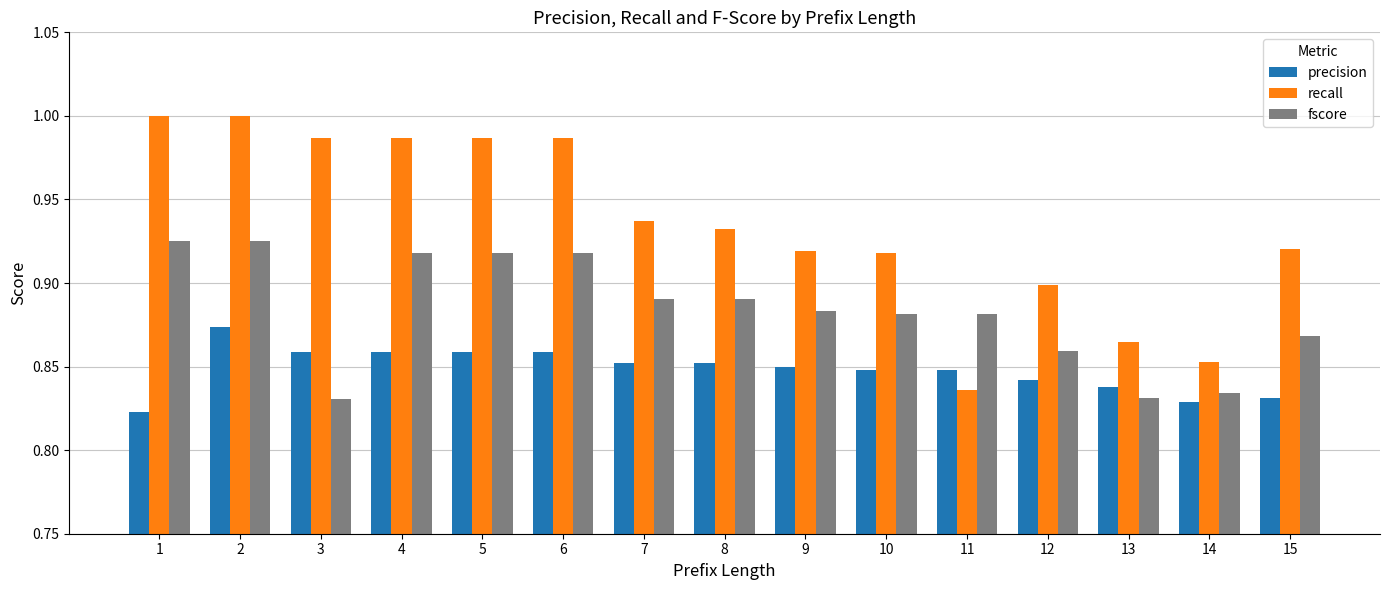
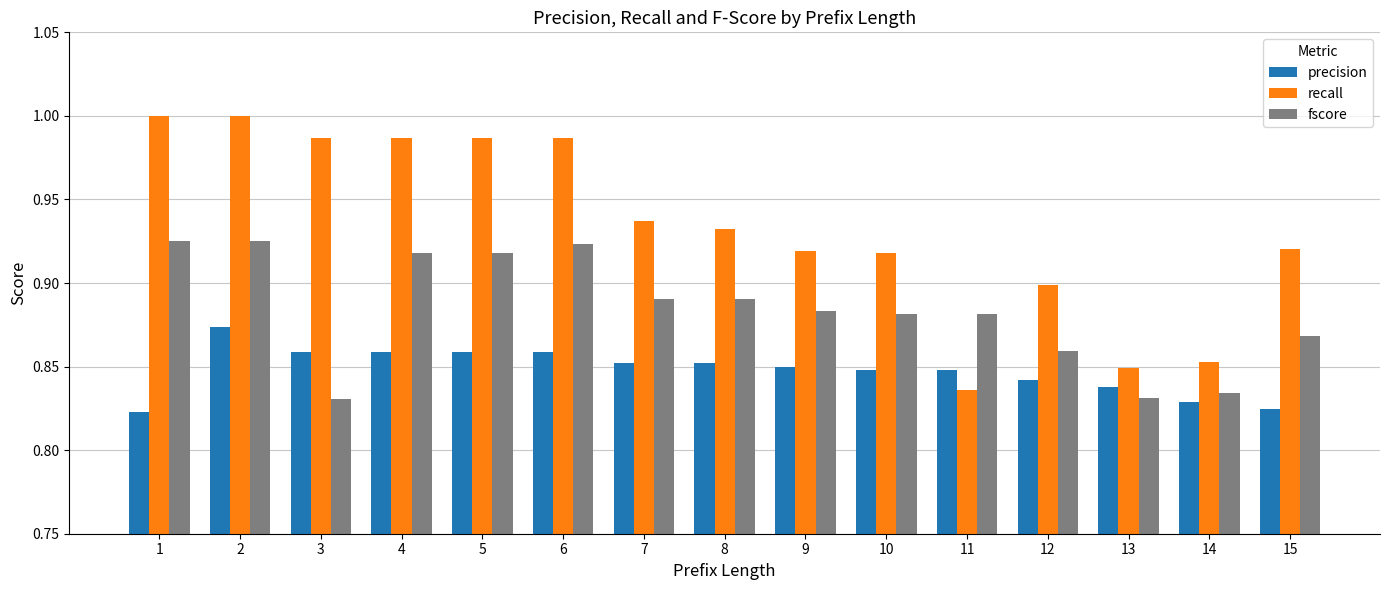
fscore, 6: 0.918 -> 0.923
recall, 13: 0.864 -> 0.849
precision, 15: 0.831 -> 0.825
